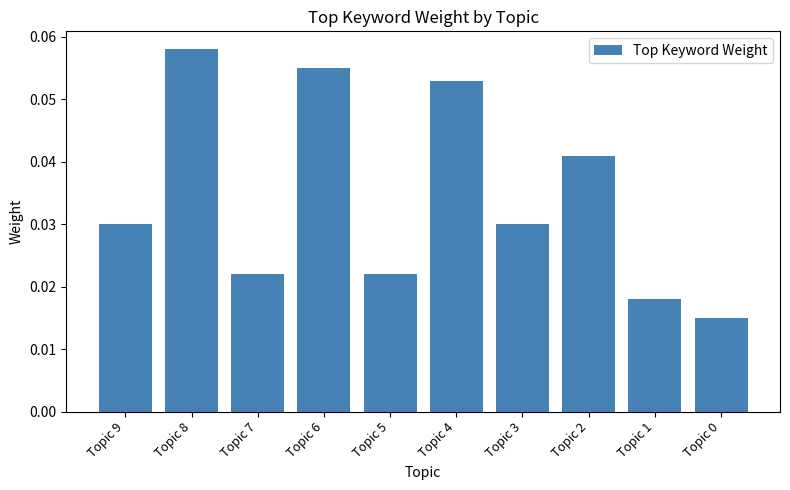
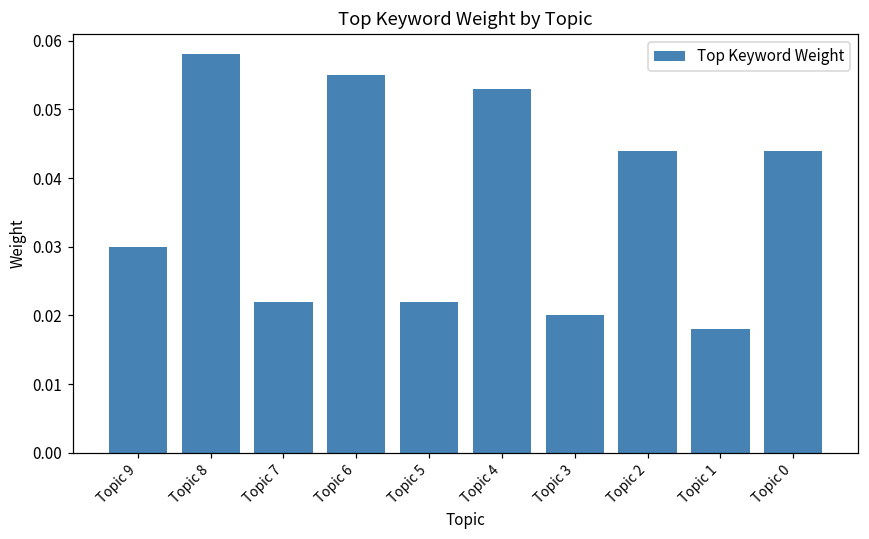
Topic 3: 0.03 -> 0.02
Topic 2: 0.041 -> 0.044
Topic 0: 0.015 -> 0.044
